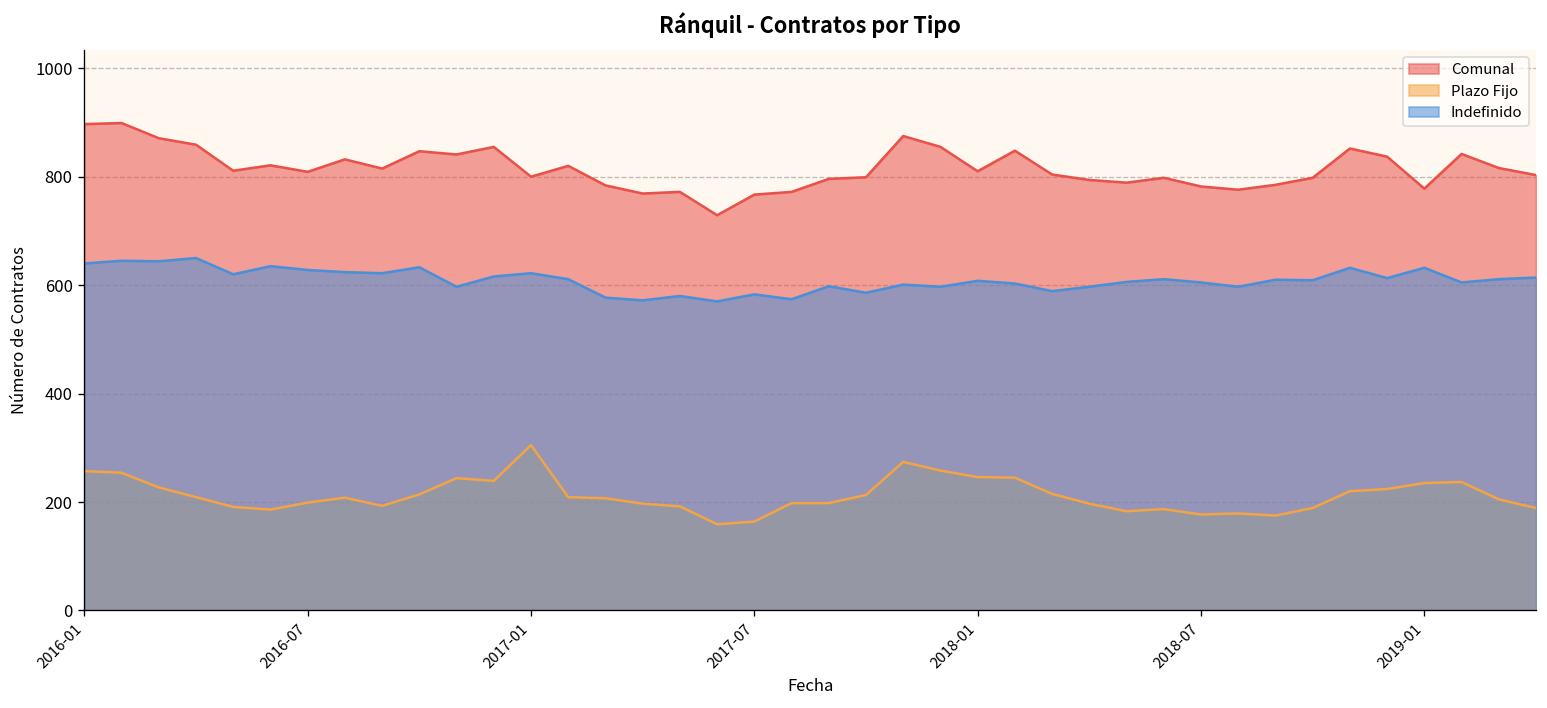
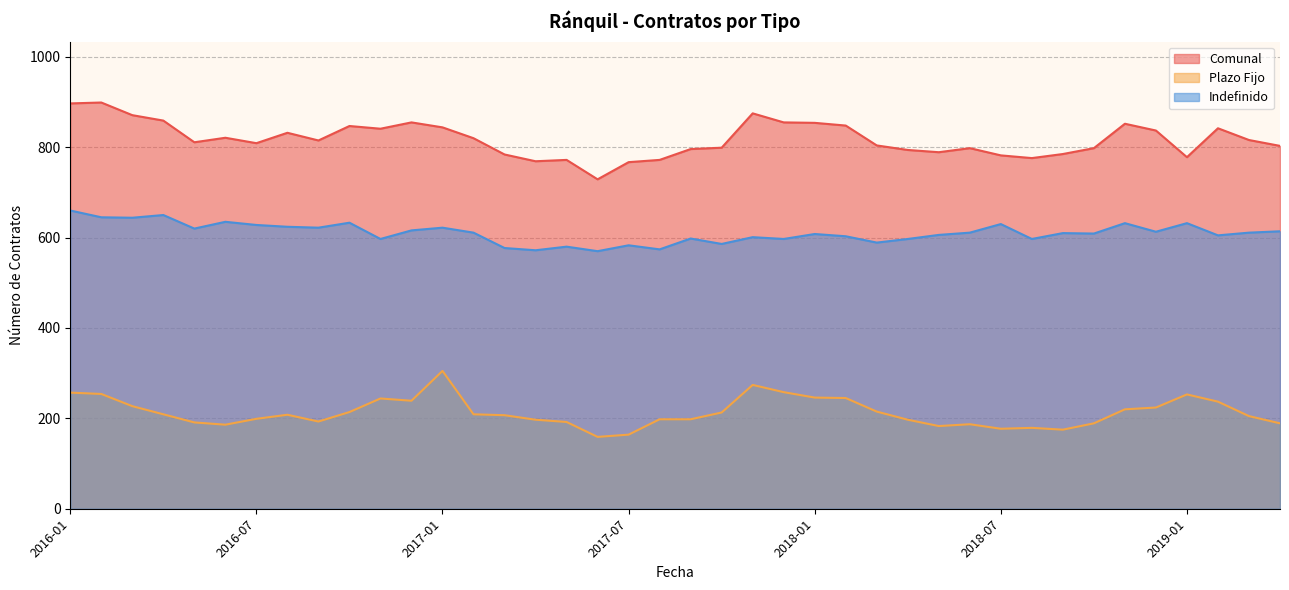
Indefinido, 2016-01: 640 -> 660
Comunal, 2017-01: 800 -> 840
Comunal, 2018-01: 810 -> 850
Indefinido, 2018-07: 610 -> 630
Plazo Fijo, 2019-01: 240 -> 250
